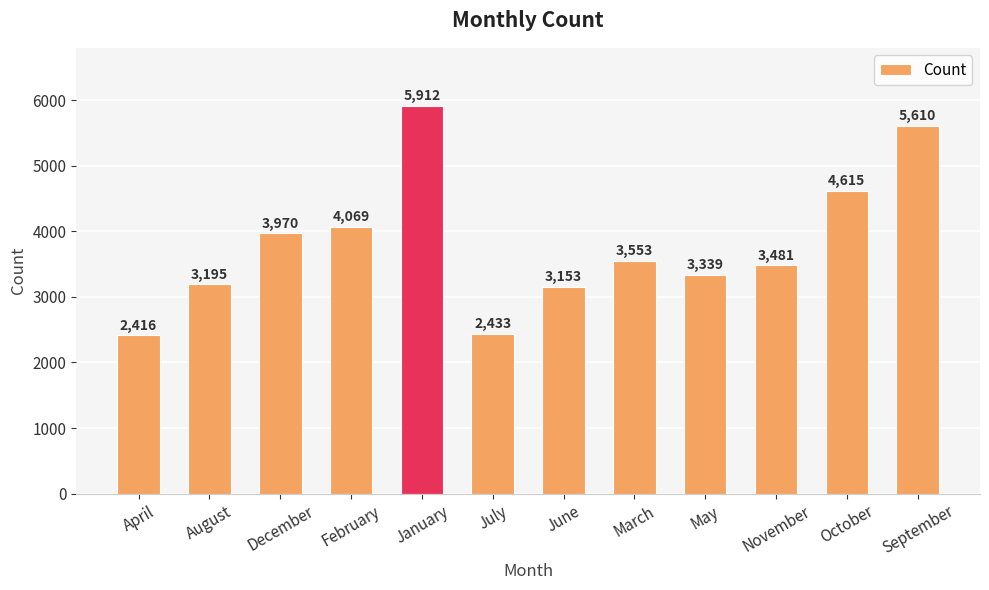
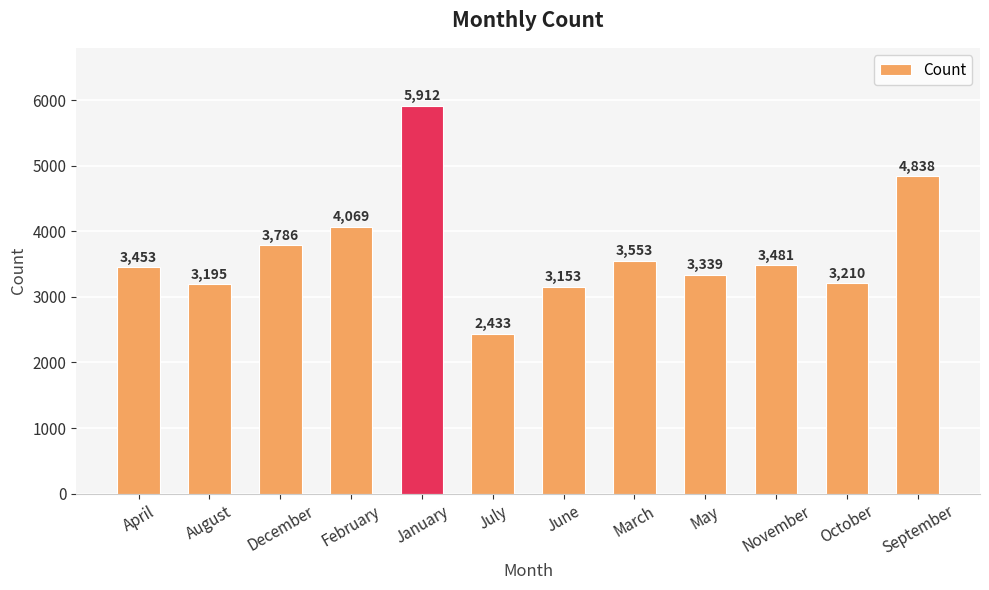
April: 2,416 -> 3,453
December: 3,970 -> 3,786
October: 4,615 -> 3,210
September: 5,610 -> 4,838
